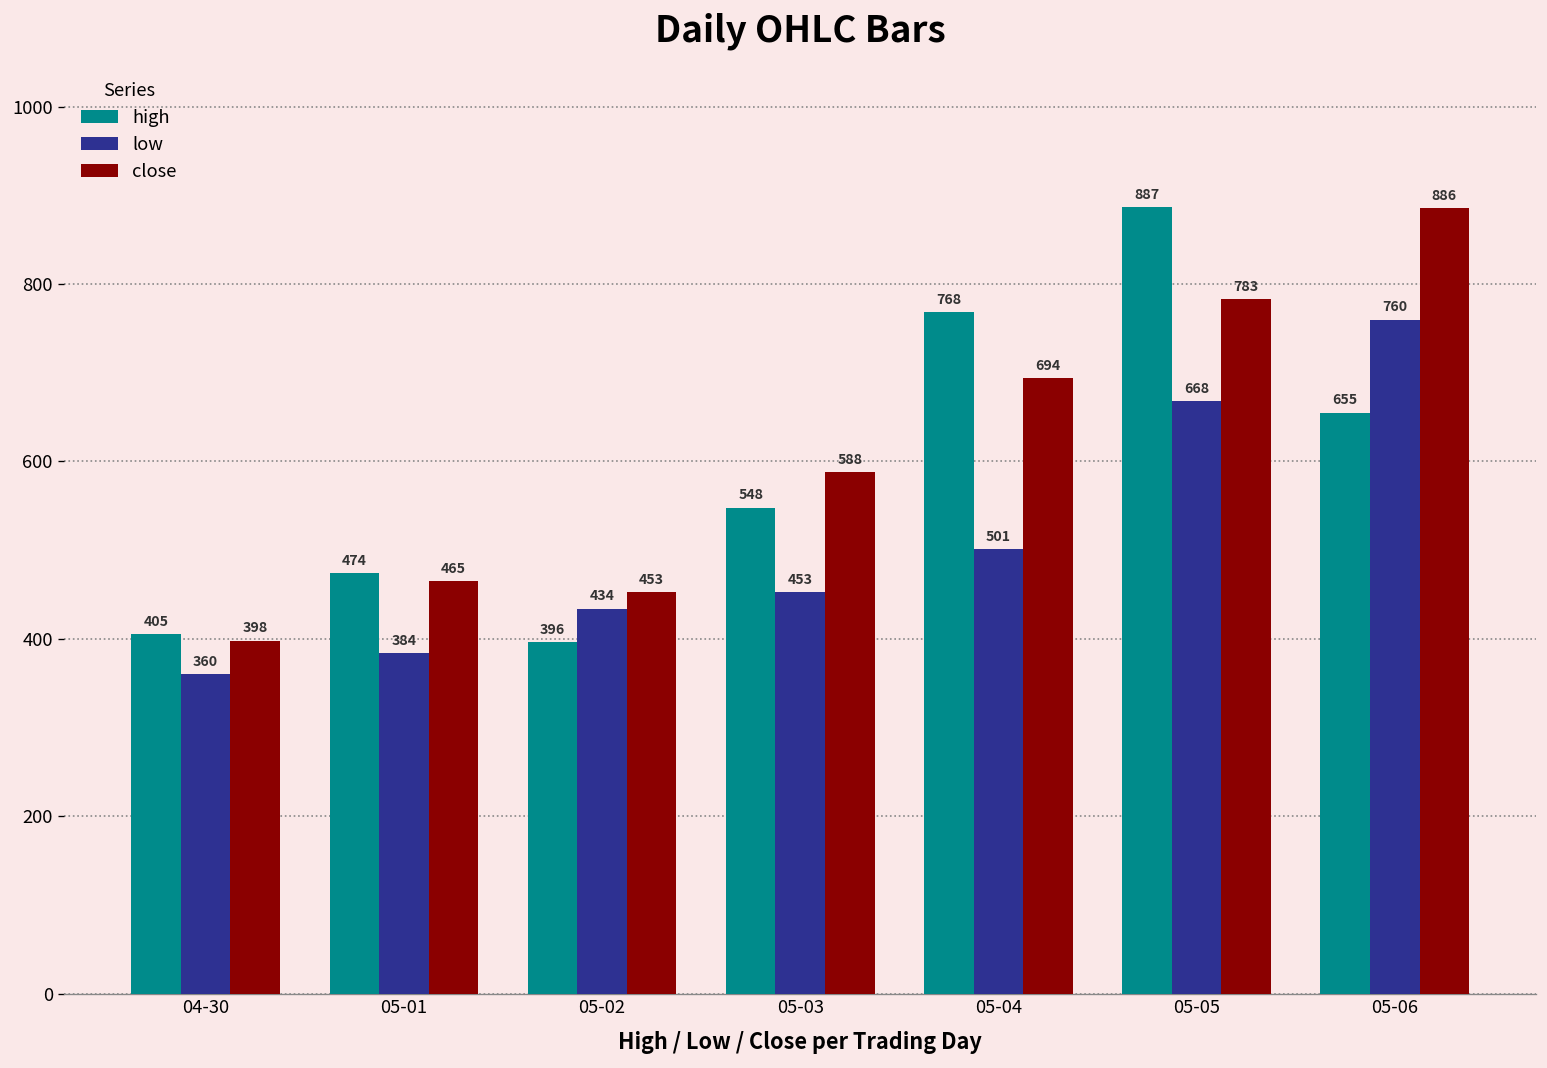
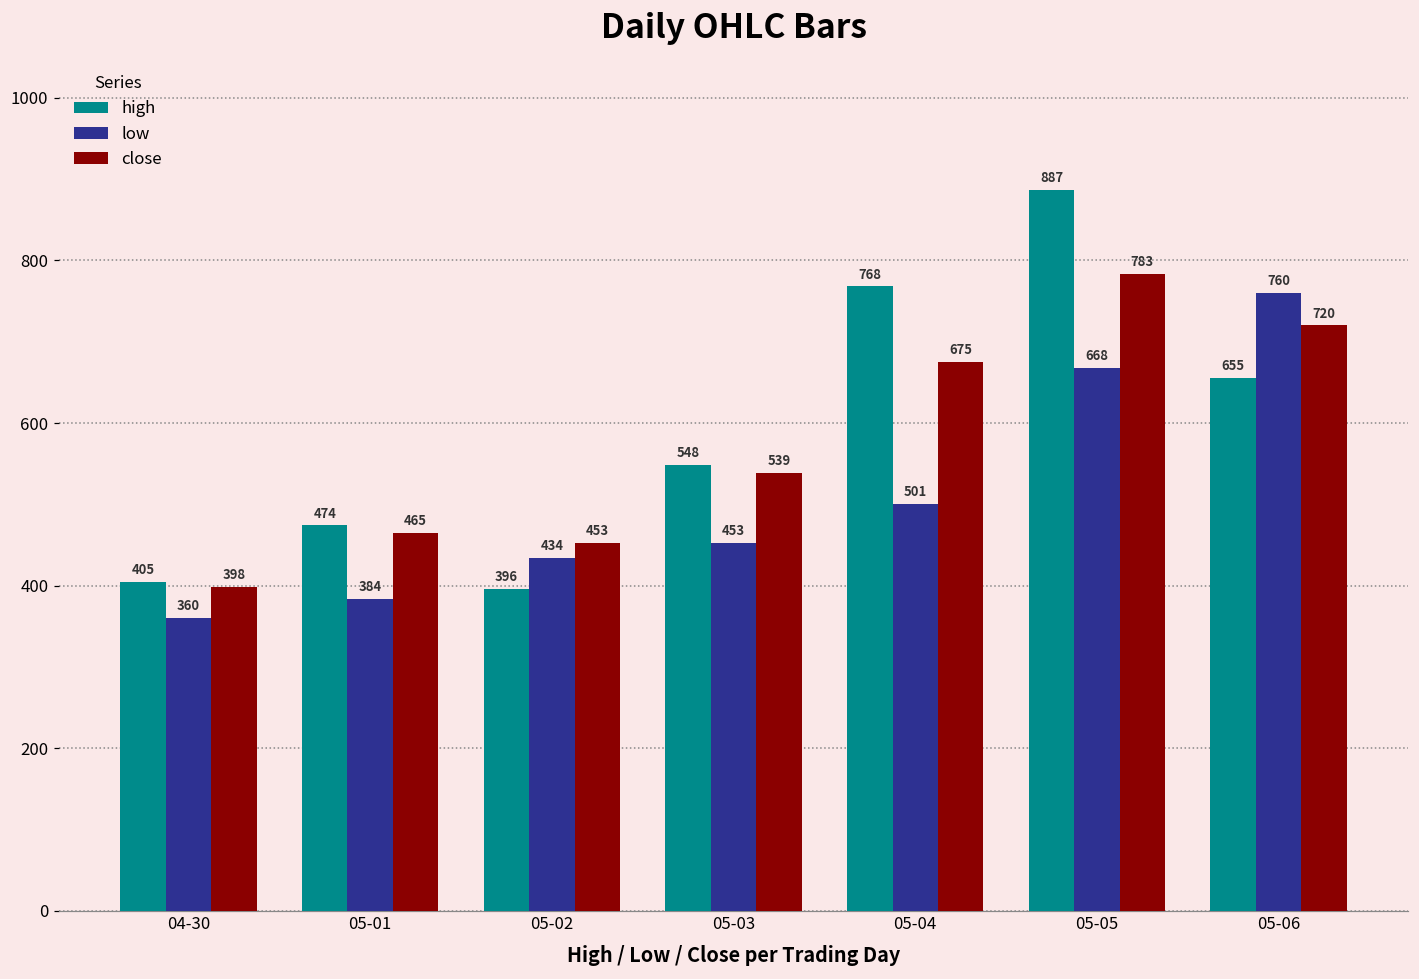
close, 05-03: 588 -> 539
close, 05-04: 694 -> 675
close, 05-06: 886 -> 720
